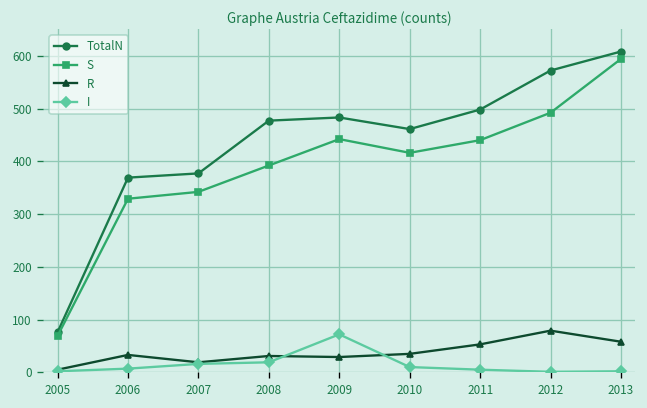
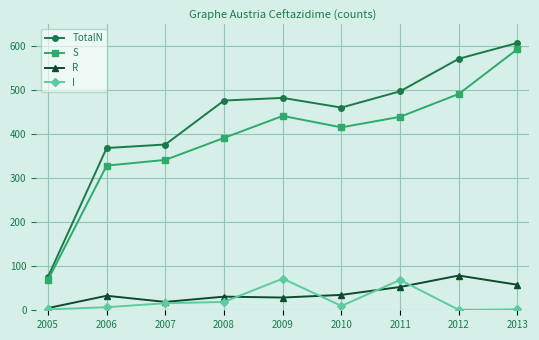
I, 2011: 10 -> 70
